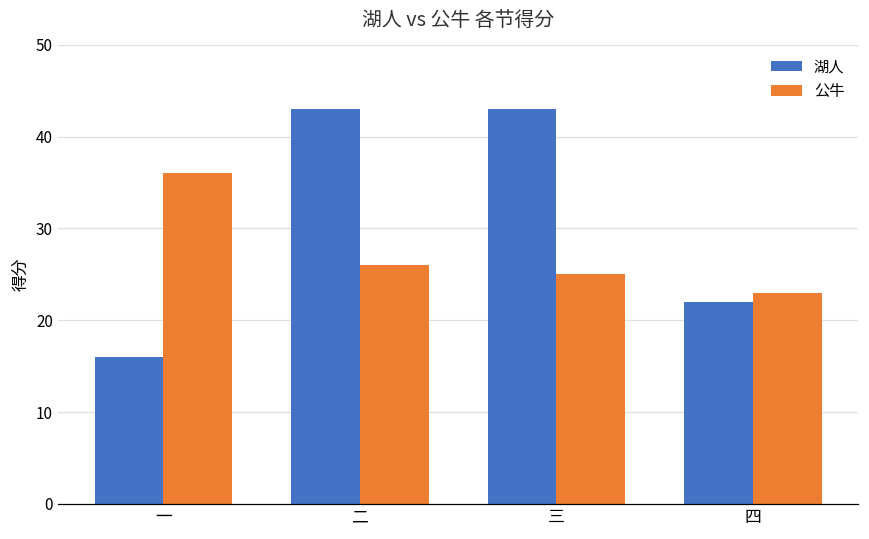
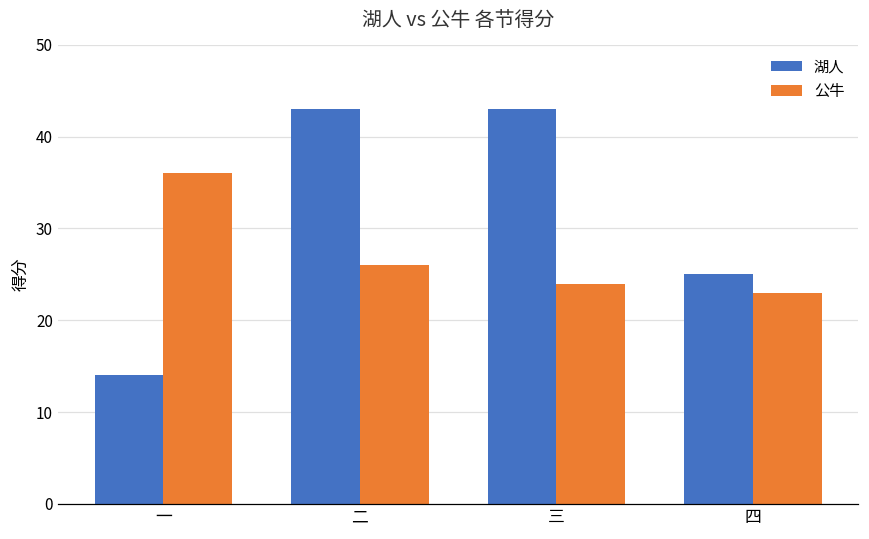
湖人, 一: 16 -> 14
公牛, 三: 25 -> 24
湖人, 四: 22 -> 25
